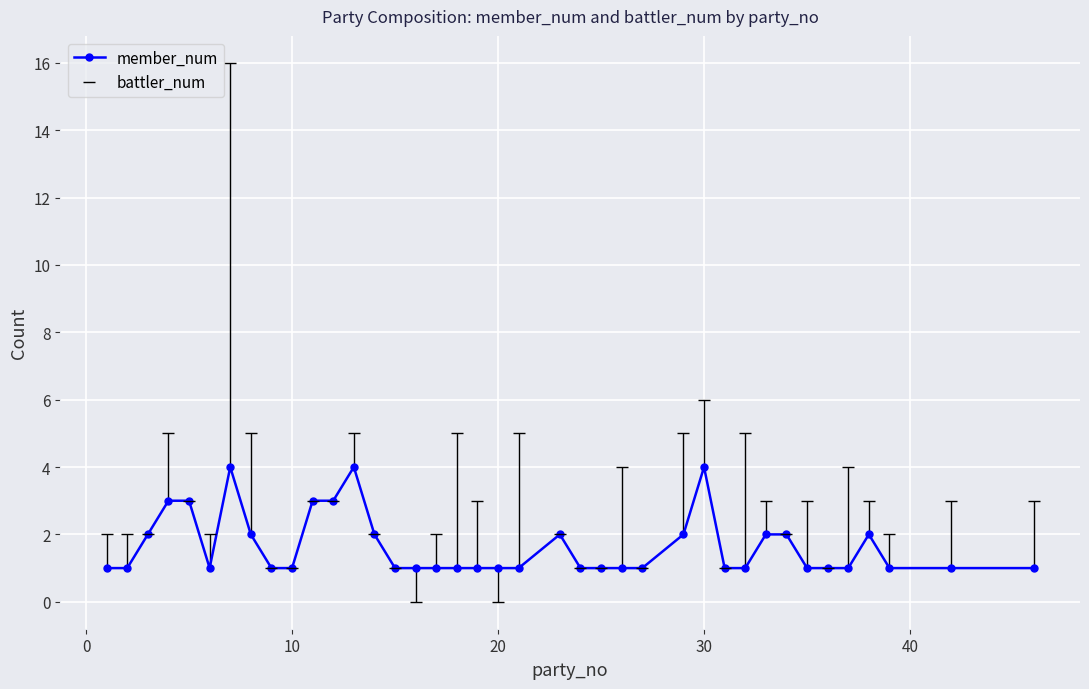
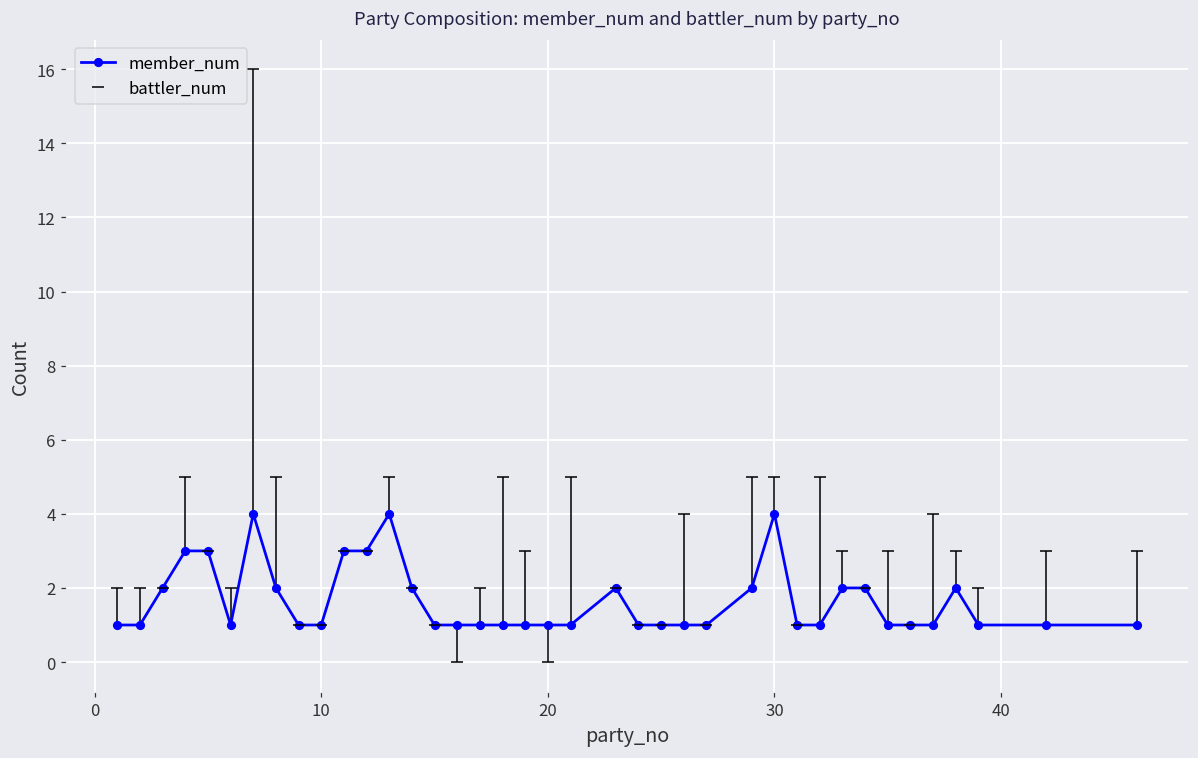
battler_num, 30: 6 -> 5
